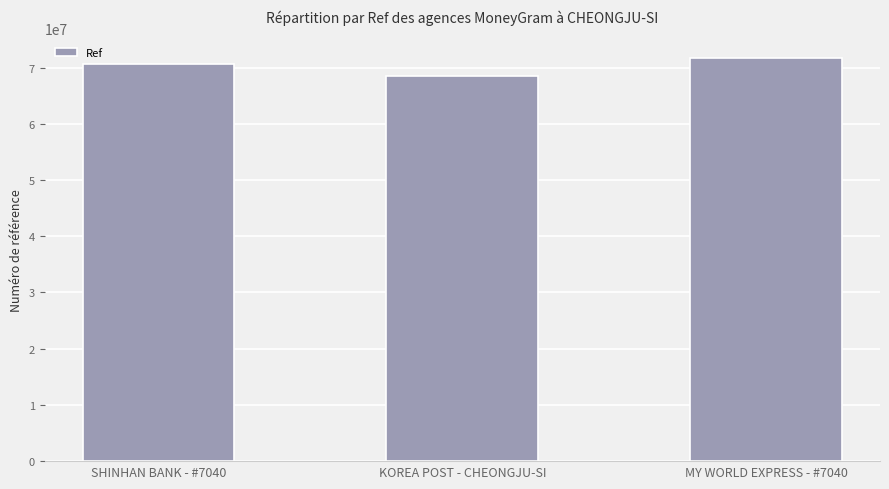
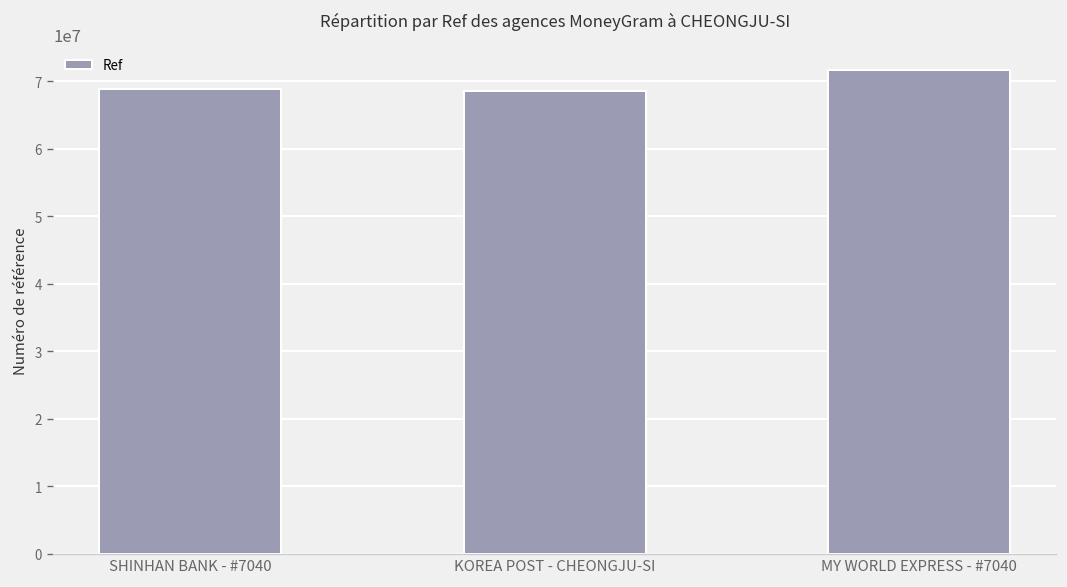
SHINHAN BANK - #7040: 71000000 -> 69000000
